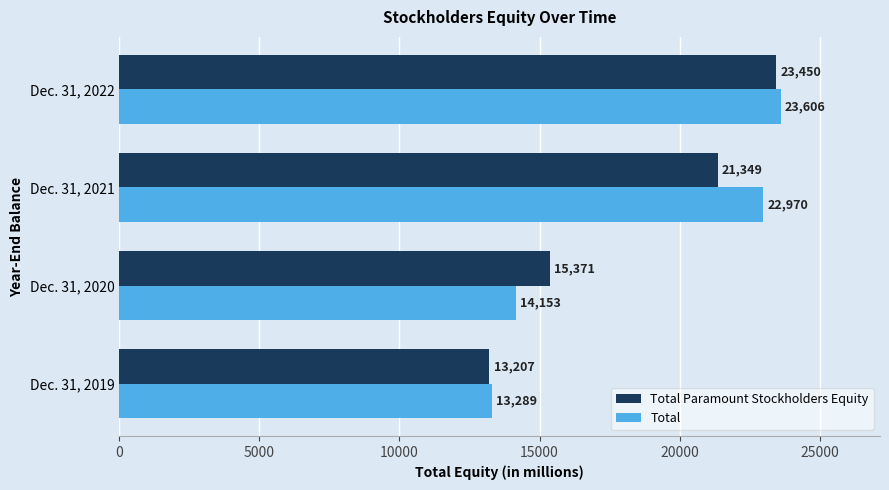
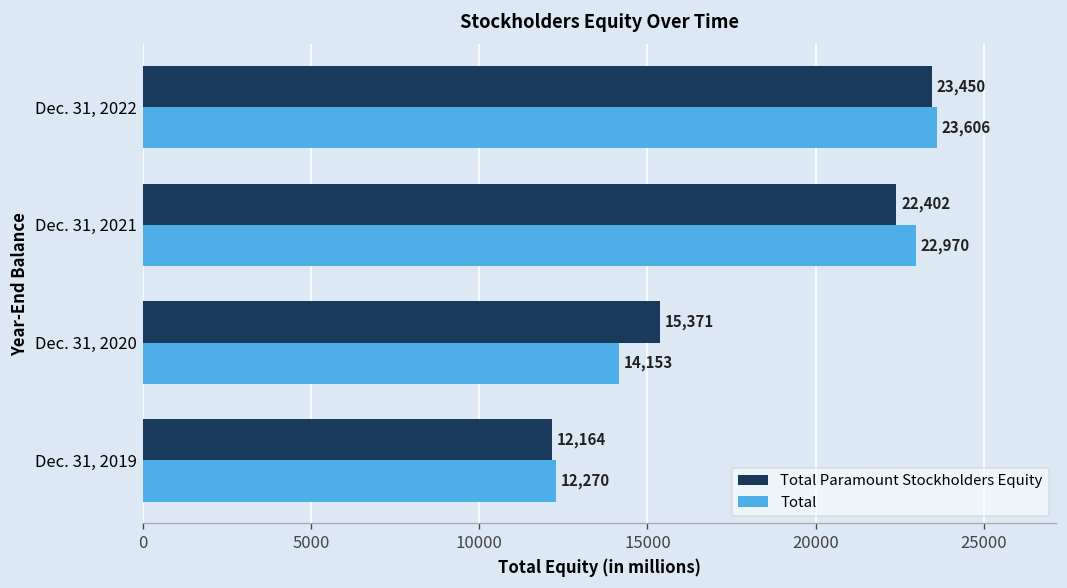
Total Paramount Stockholders Equity, Dec. 31, 2021: 21,349 -> 22,402
Total Paramount Stockholders Equity, Dec. 31, 2019: 13,207 -> 12,164
Total, Dec. 31, 2019: 13,289 -> 12,270
